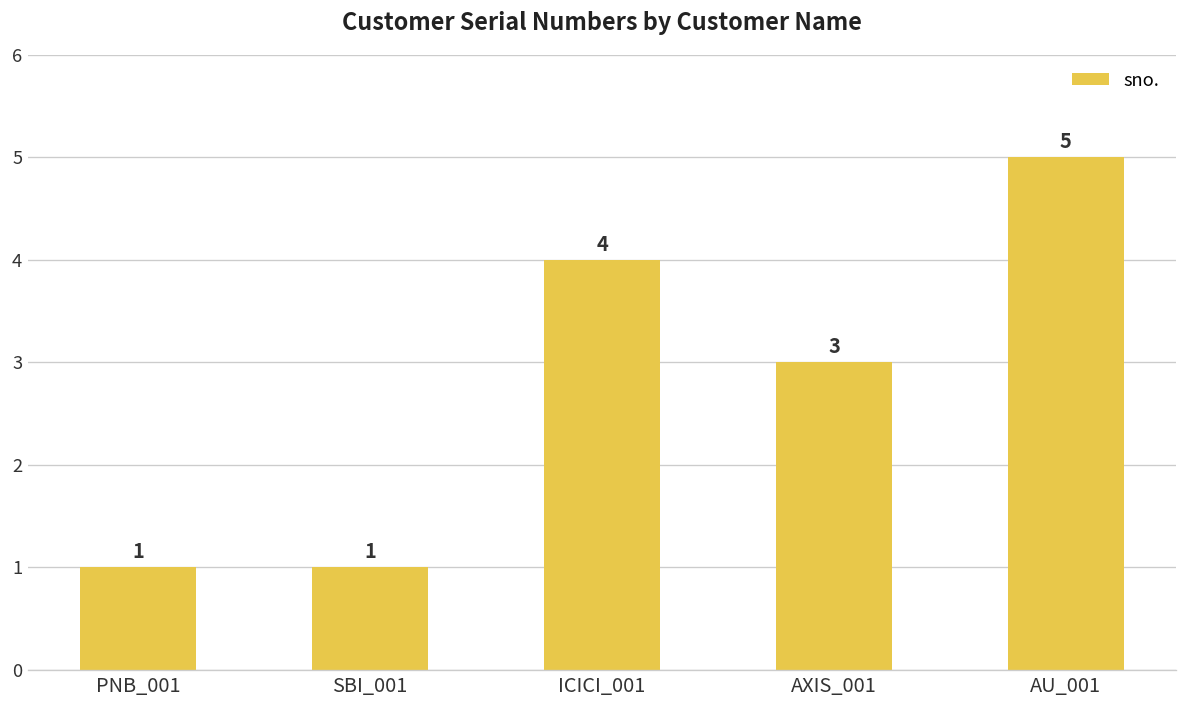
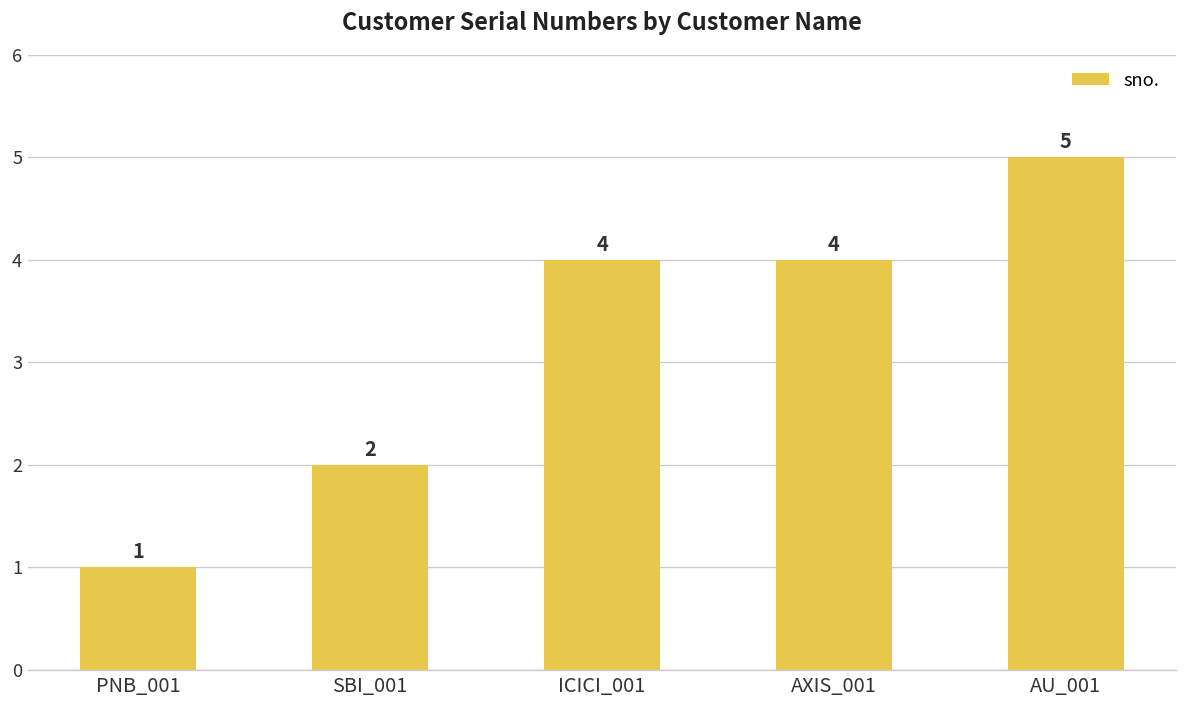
SBI_001: 1 -> 2
AXIS_001: 3 -> 4
